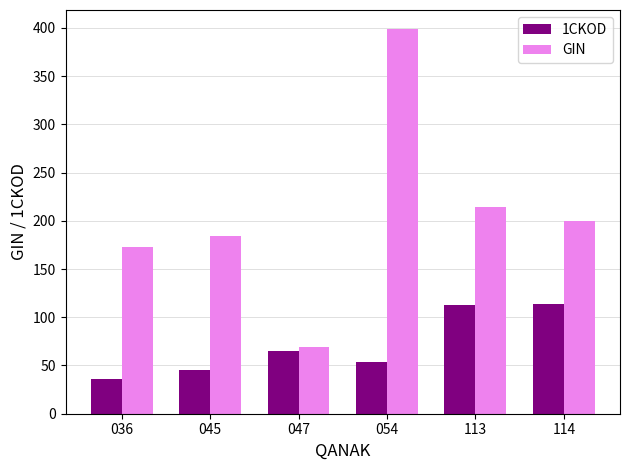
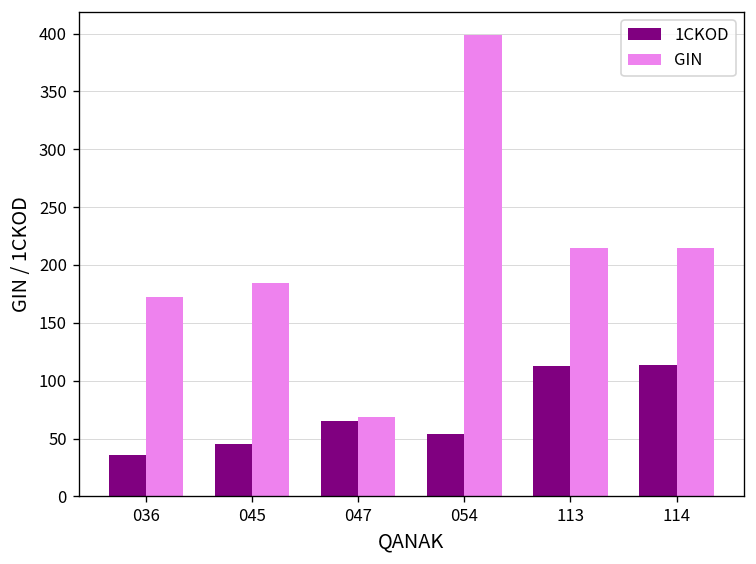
GIN, 114: 200 -> 210
